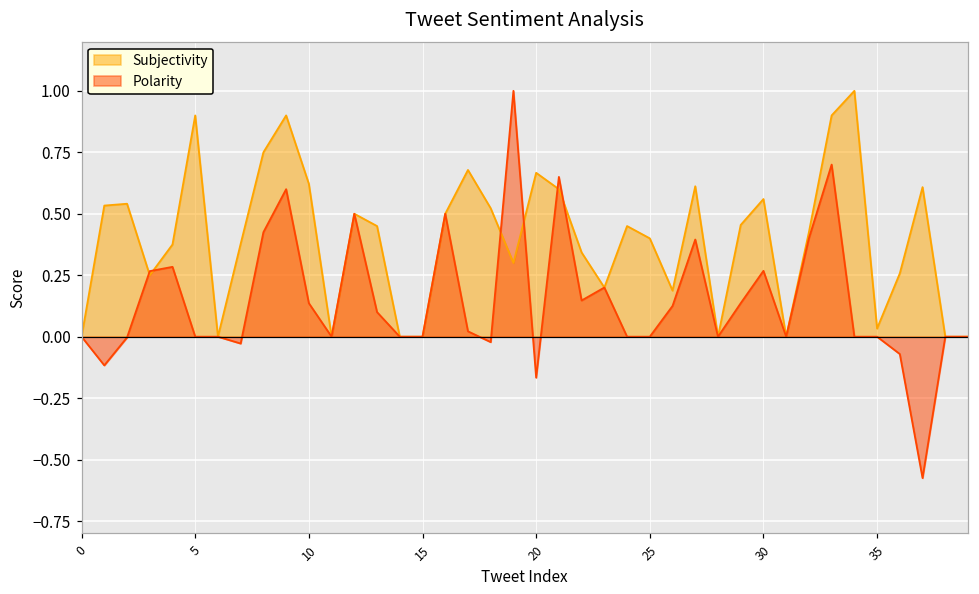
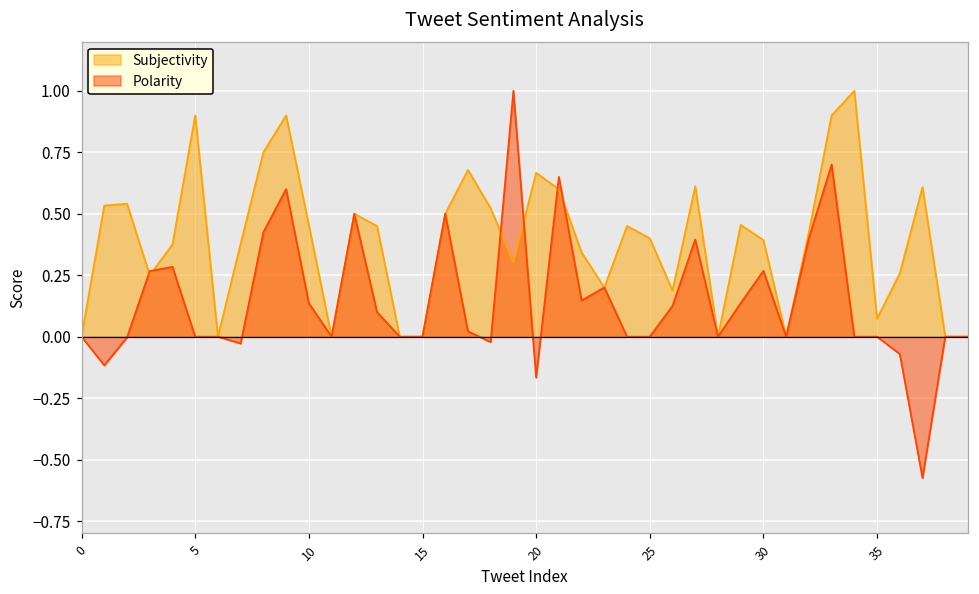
Subjectivity, 10: 0.62 -> 0.45
Subjectivity, 30: 0.56 -> 0.39
Subjectivity, 35: 0.03 -> 0.07
